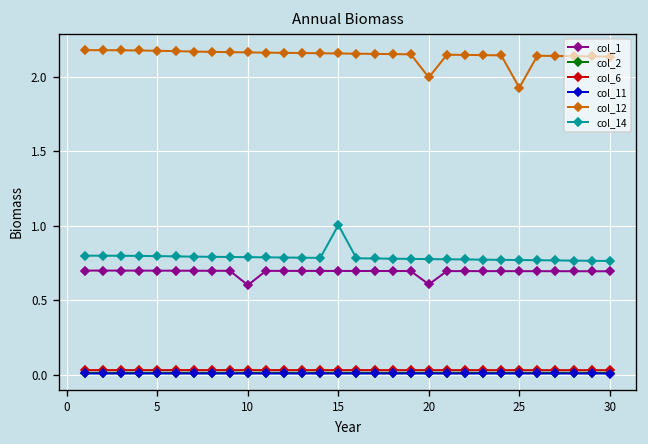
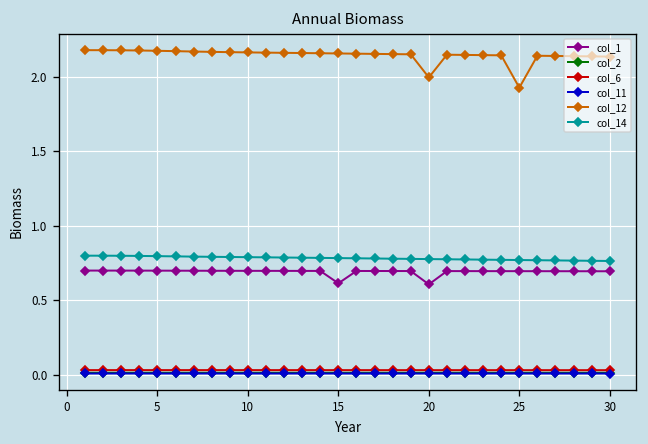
col_1, 10: 0.60 -> 0.70
col_1, 15: 0.70 -> 0.61
col_14, 15: 1.01 -> 0.78
